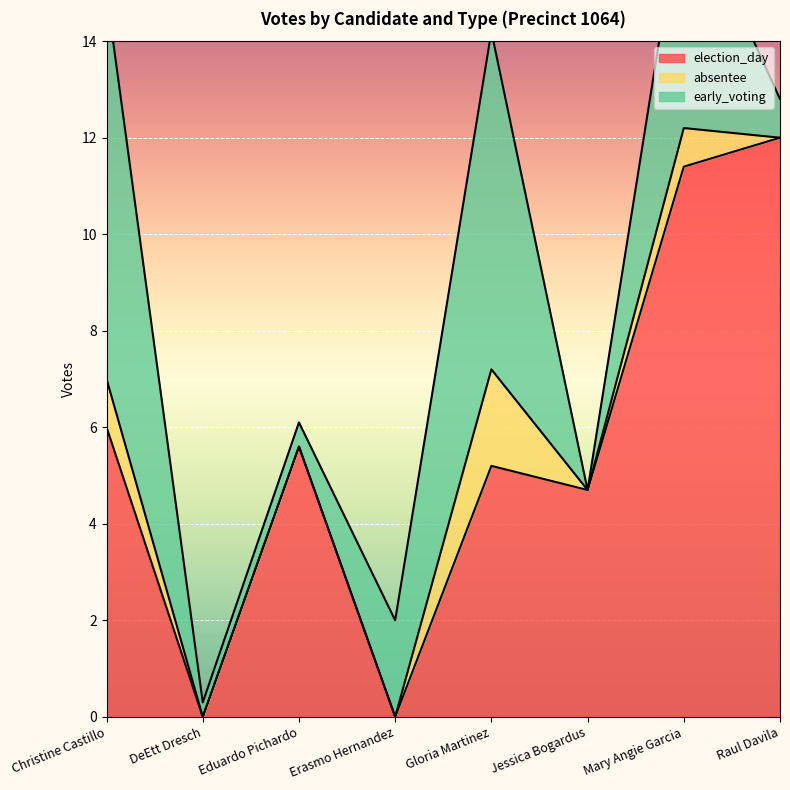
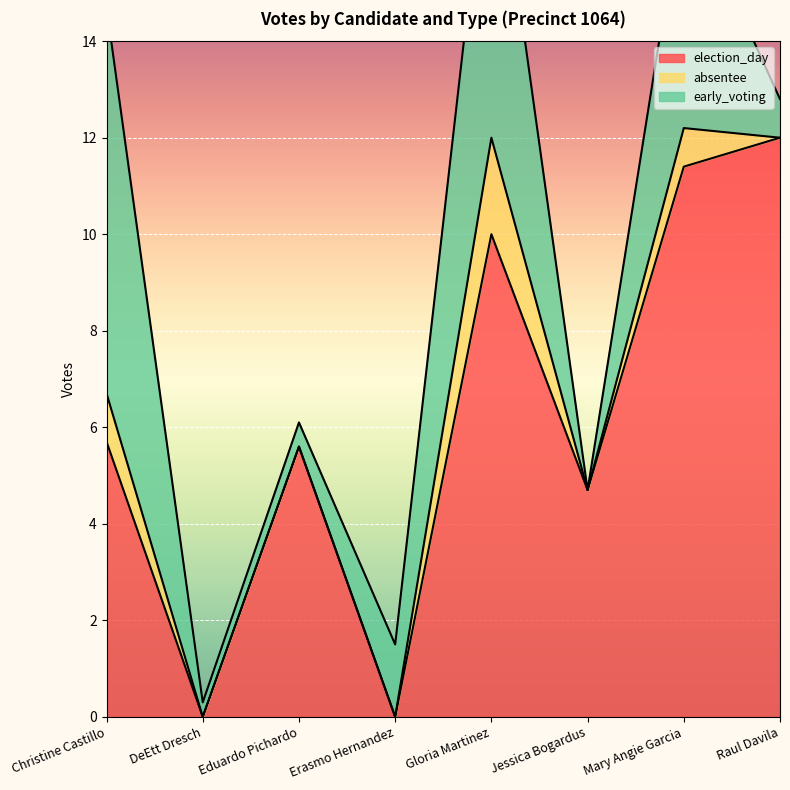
election_day, Christine Castillo: 6.0 -> 5.7
early_voting, Erasmo Hernandez: 2.0 -> 1.5
election_day, Gloria Martinez: 5.2 -> 10.0
